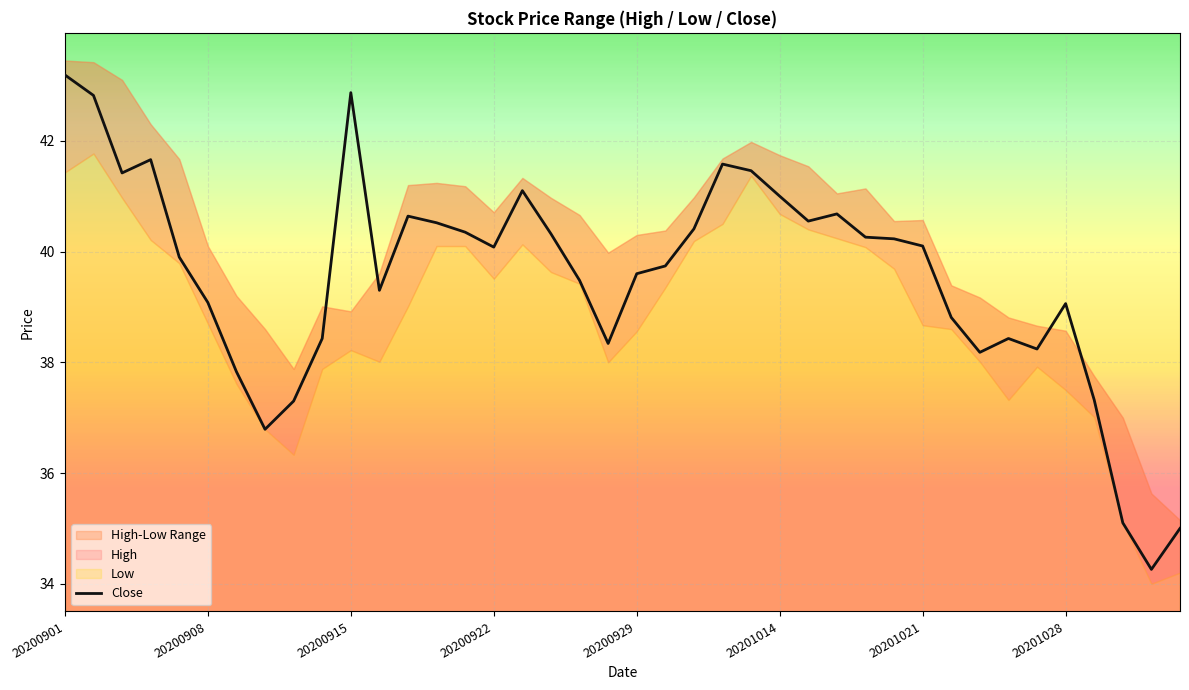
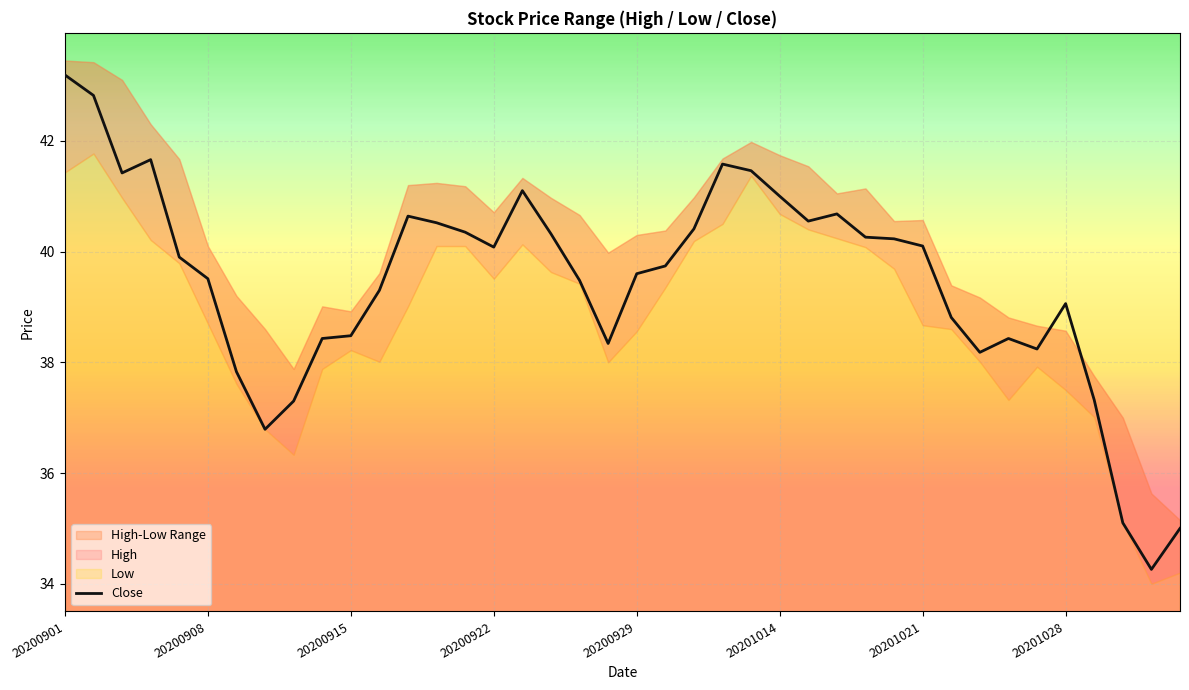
Close, 20200908: 39.1 -> 39.5
Close, 20200915: 42.9 -> 38.5
